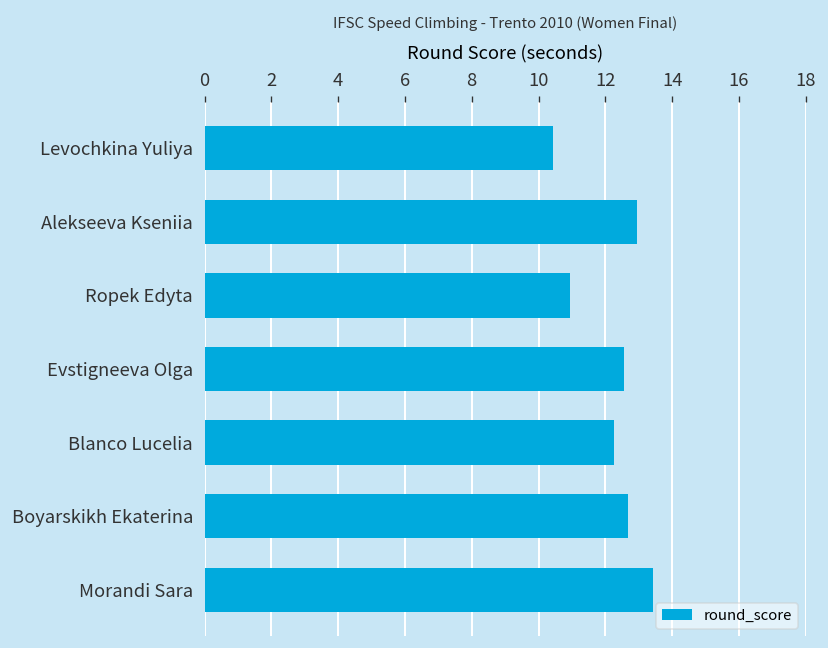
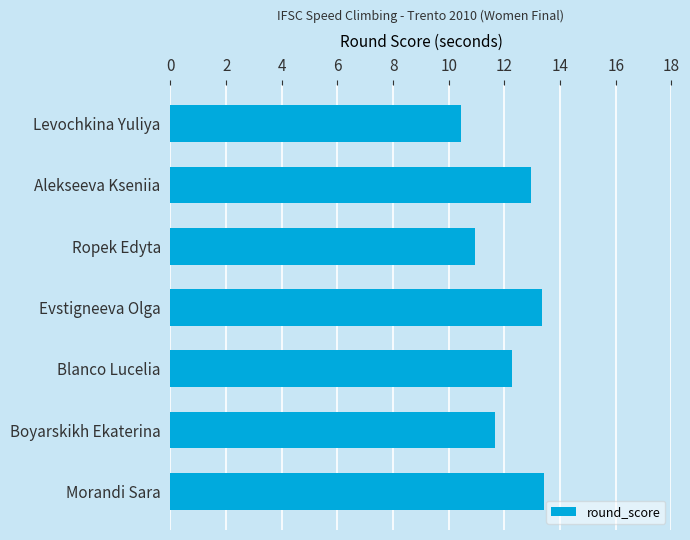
Evstigneeva Olga: 12.6 -> 13.4
Boyarskikh Ekaterina: 12.7 -> 11.7
